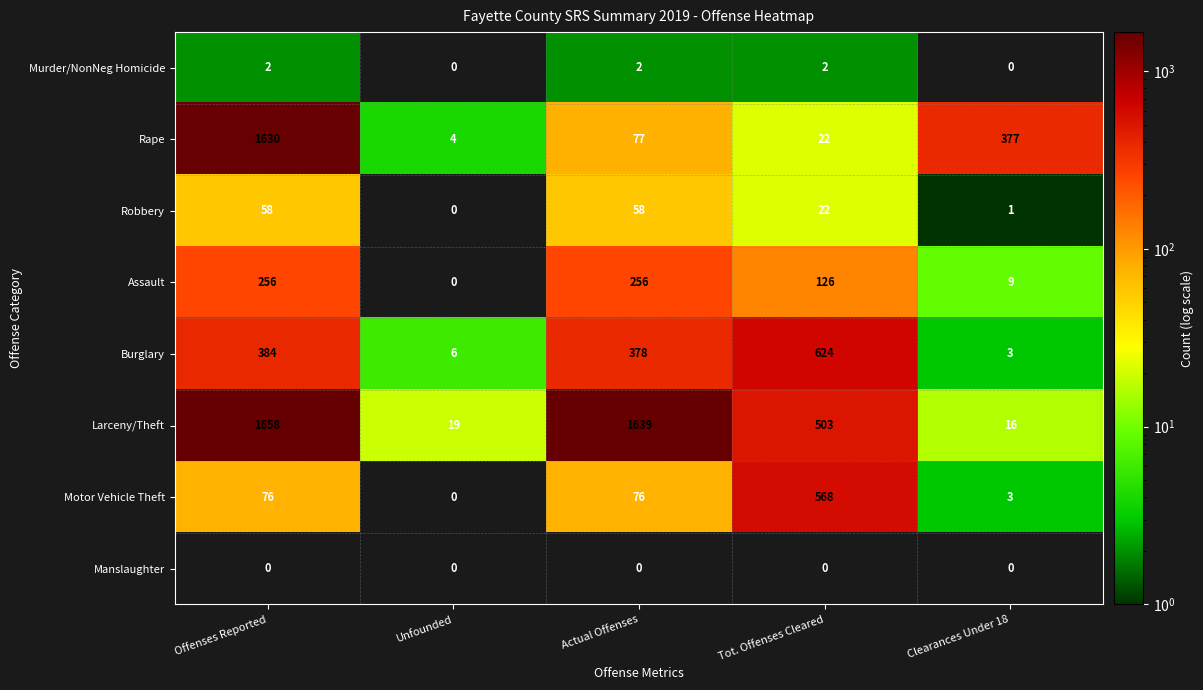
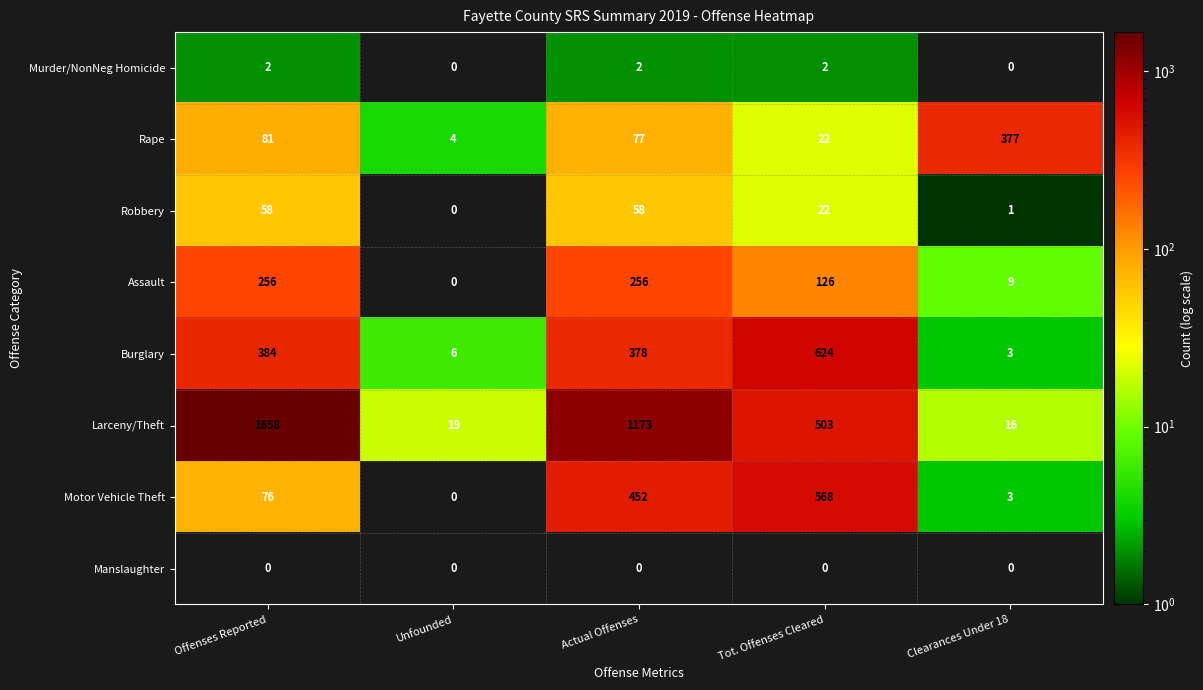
Rape, Offenses Reported: 1630 -> 81
Larceny/Theft, Actual Offenses: 1639 -> 1173
Motor Vehicle Theft, Actual Offenses: 76 -> 452
